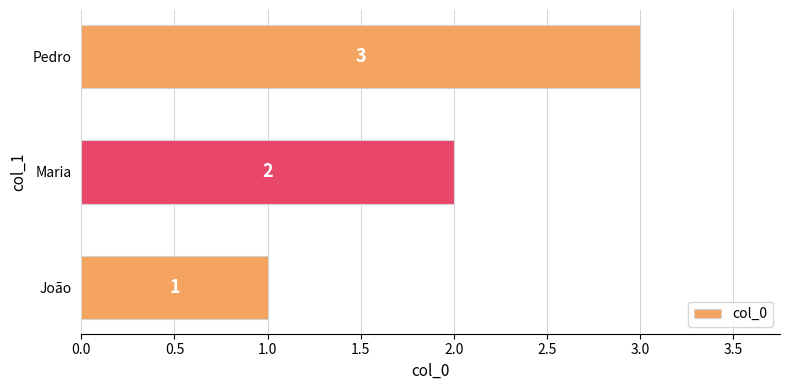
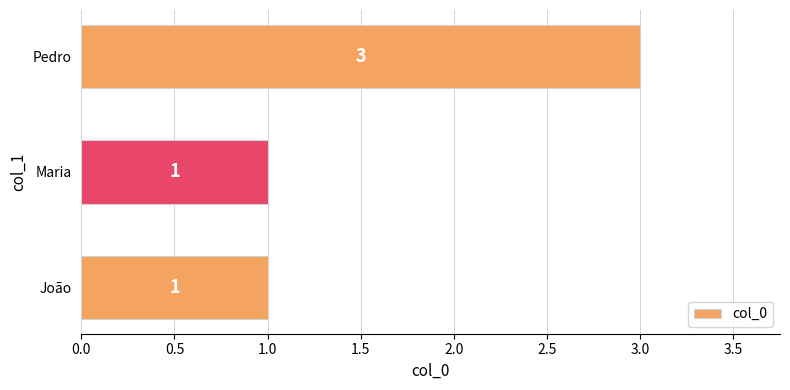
Maria: 2 -> 1
